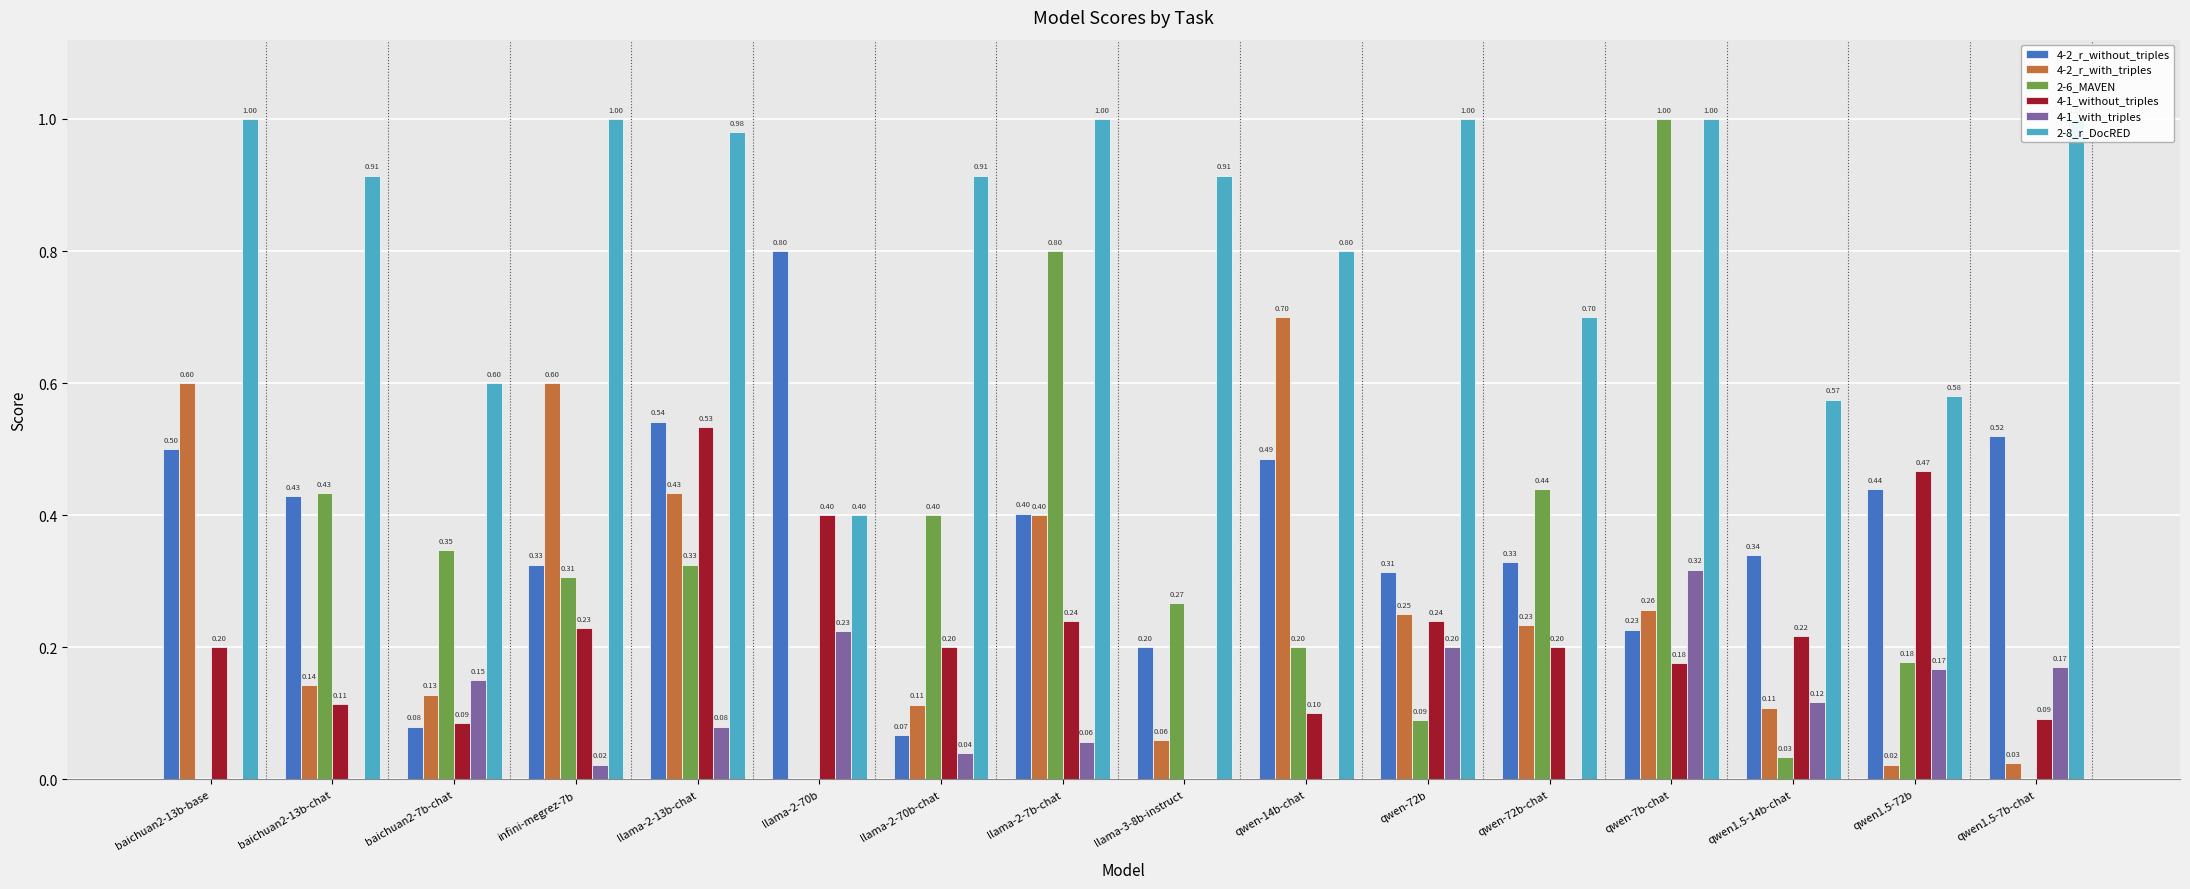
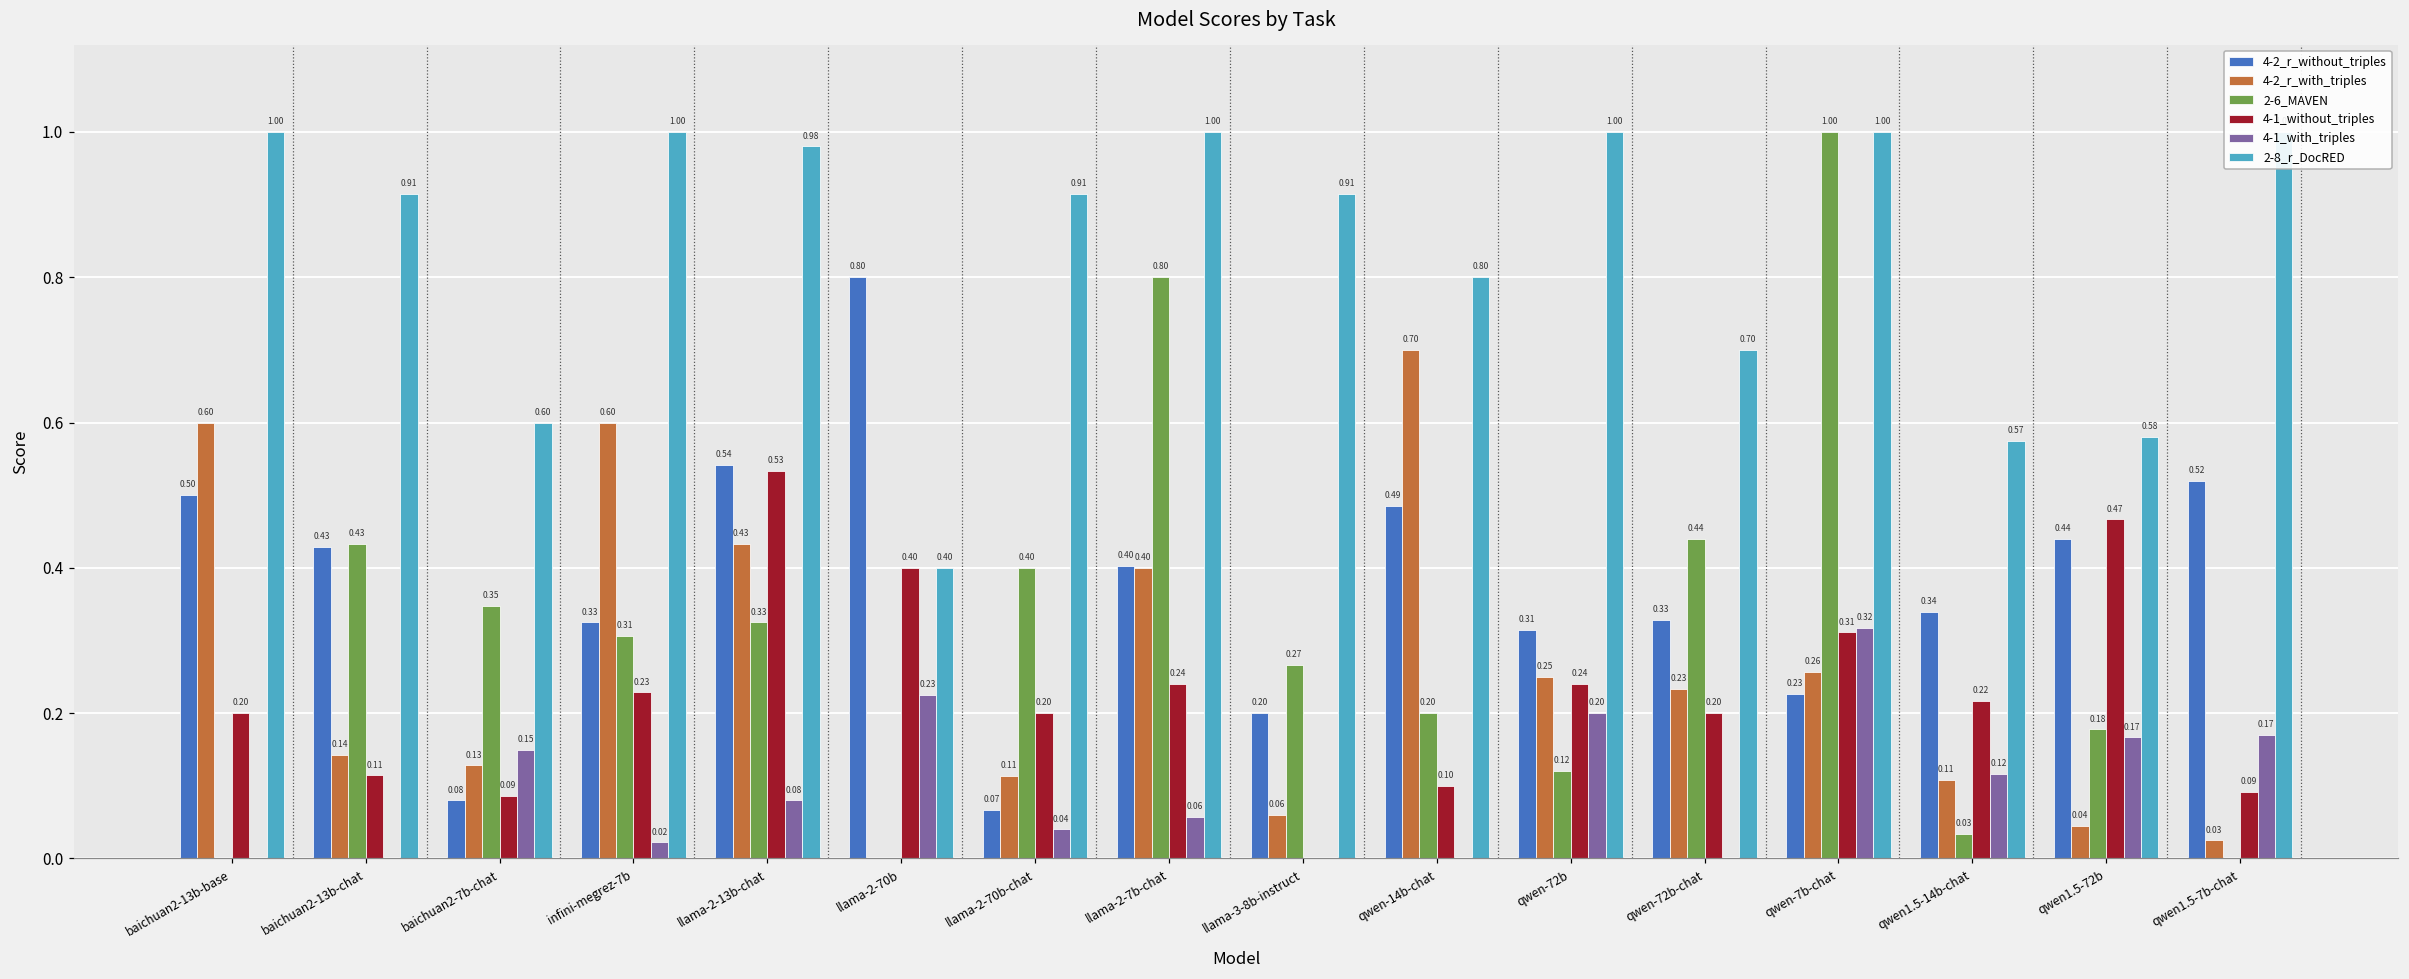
2-6_MAVEN, qwen-72b: 0.09 -> 0.12
4-1_without_triples, qwen-7b-chat: 0.18 -> 0.31
4-2_r_with_triples, qwen1.5-72b: 0.02 -> 0.04
